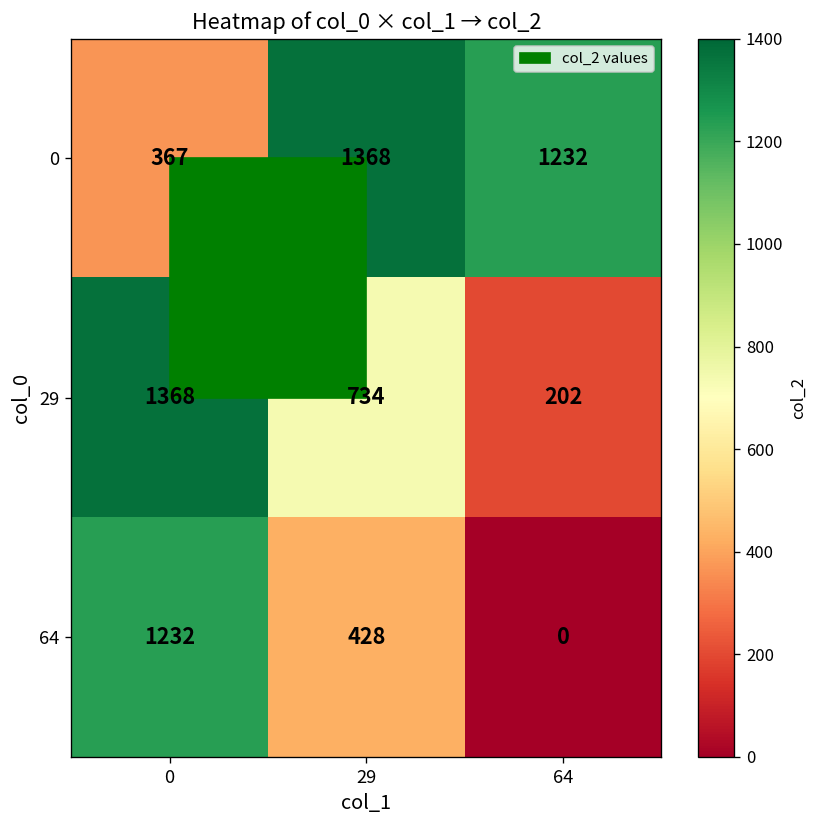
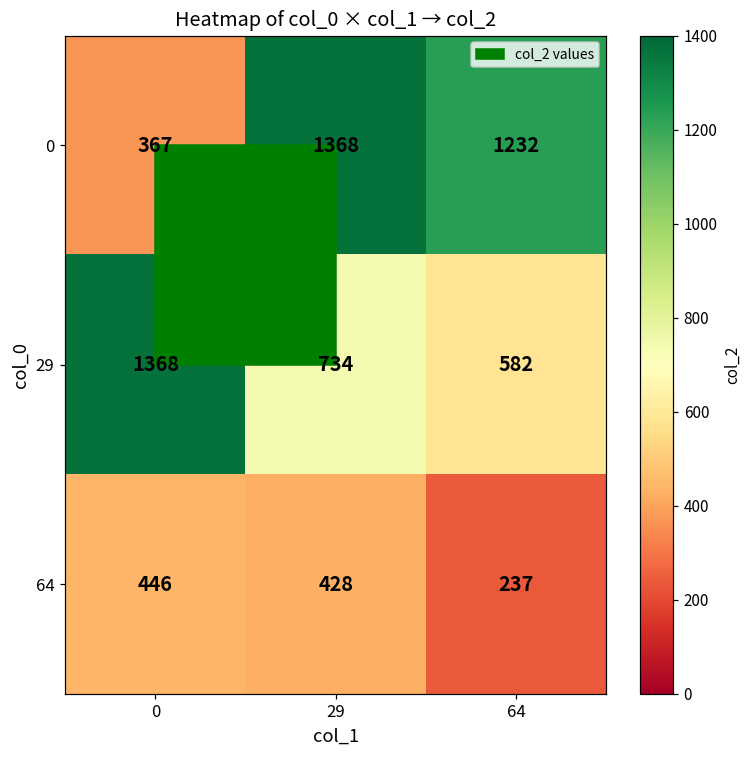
29, 64: 202 -> 582
64, 0: 1232 -> 446
64, 64: 0 -> 237
